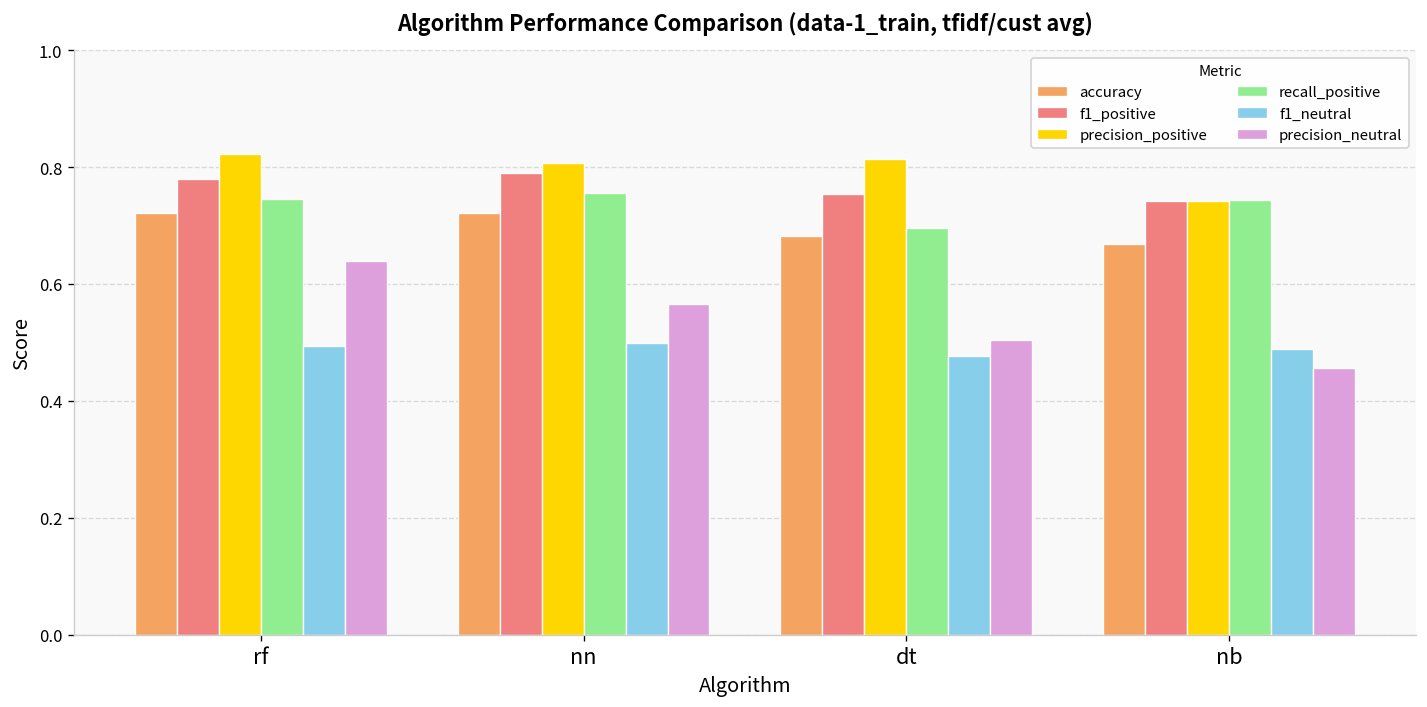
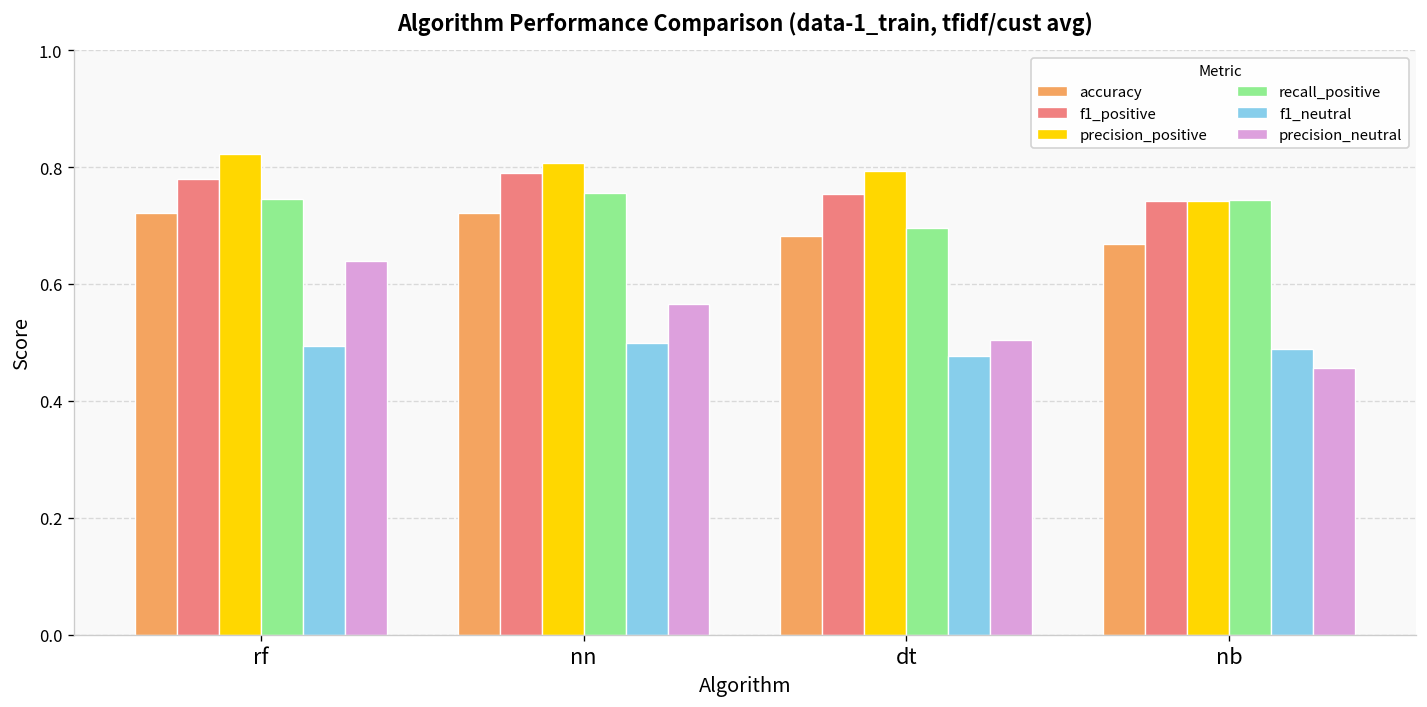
precision_positive, dt: 0.81 -> 0.79
